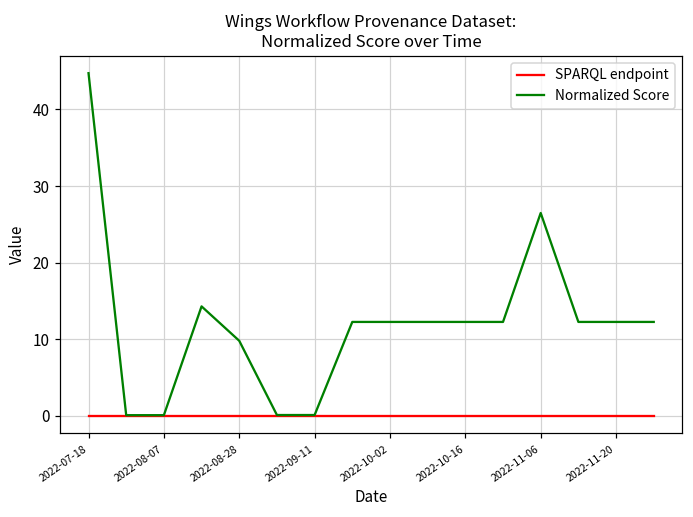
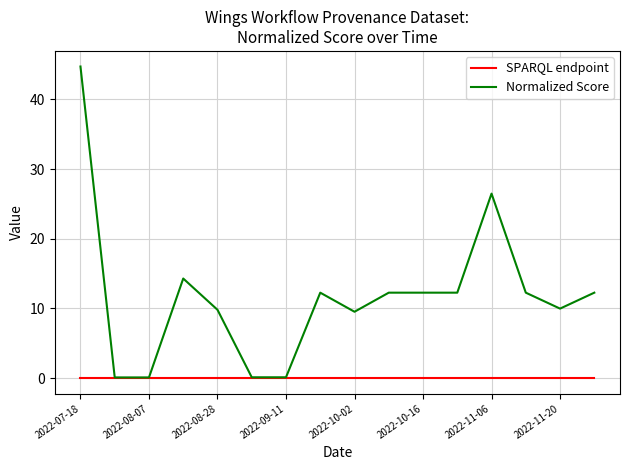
Normalized Score, 2022-10-02: 12 -> 10
Normalized Score, 2022-11-20: 12 -> 10
